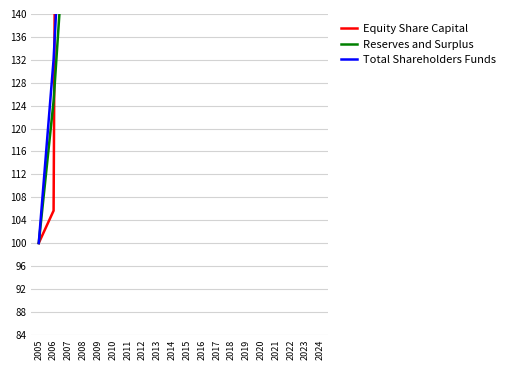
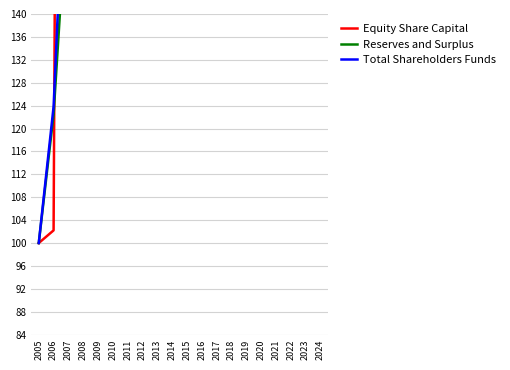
Equity Share Capital, 2006: 106 -> 102
Reserves and Surplus, 2006: 125 -> 122
Total Shareholders Funds, 2006: 132 -> 124
